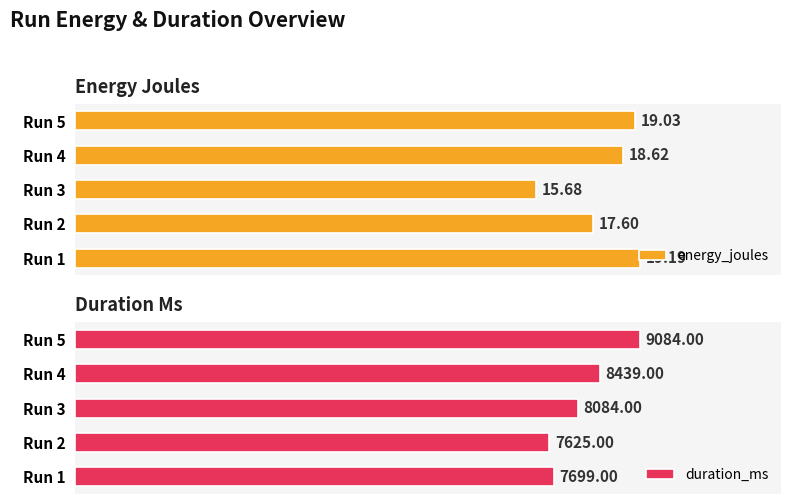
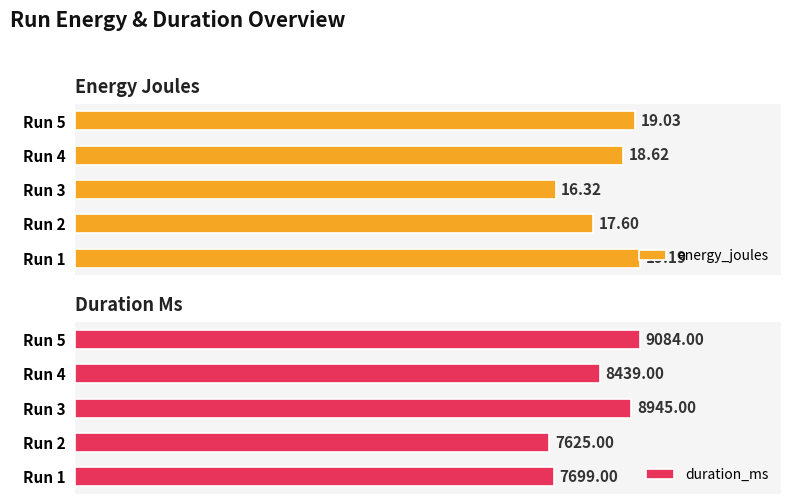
Energy Joules, Run 3: 15.68 -> 16.32
Duration Ms, Run 3: 8084.00 -> 8945.00
